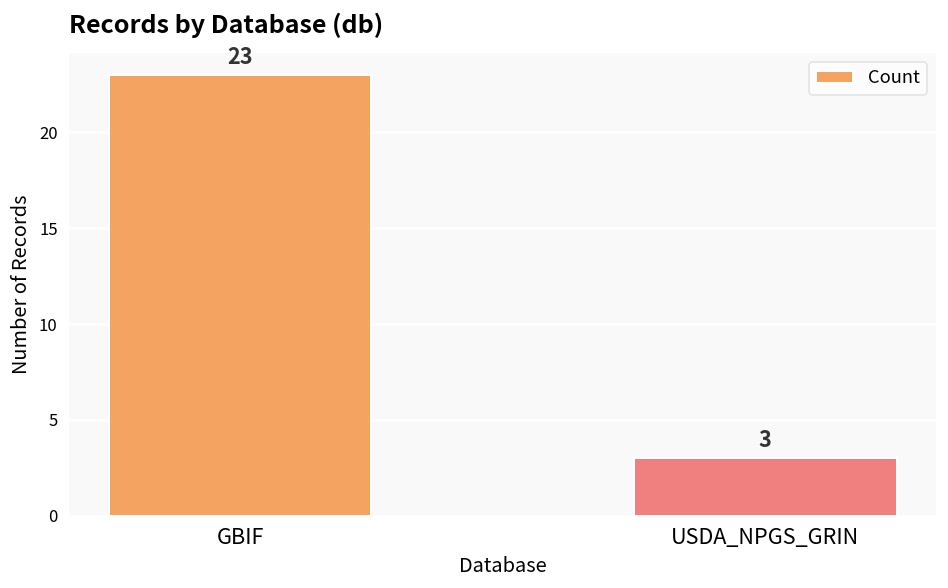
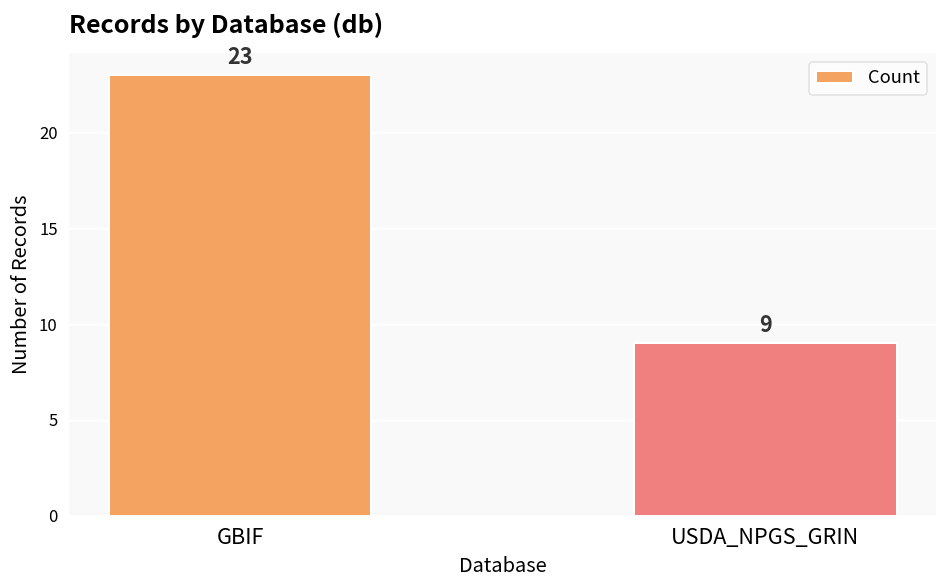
USDA_NPGS_GRIN: 3 -> 9
